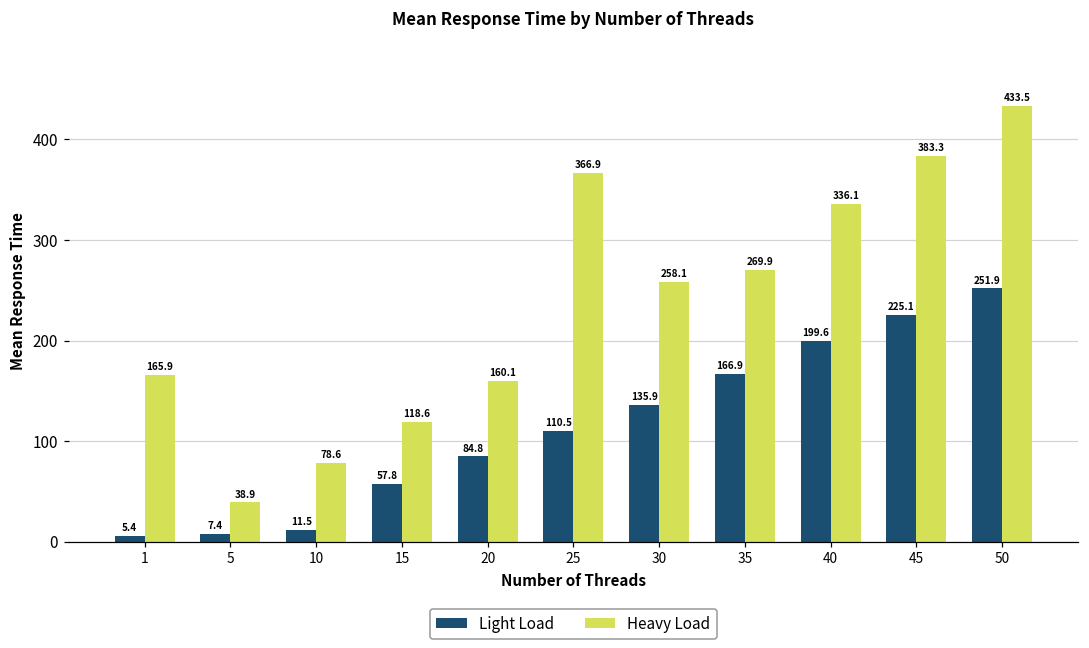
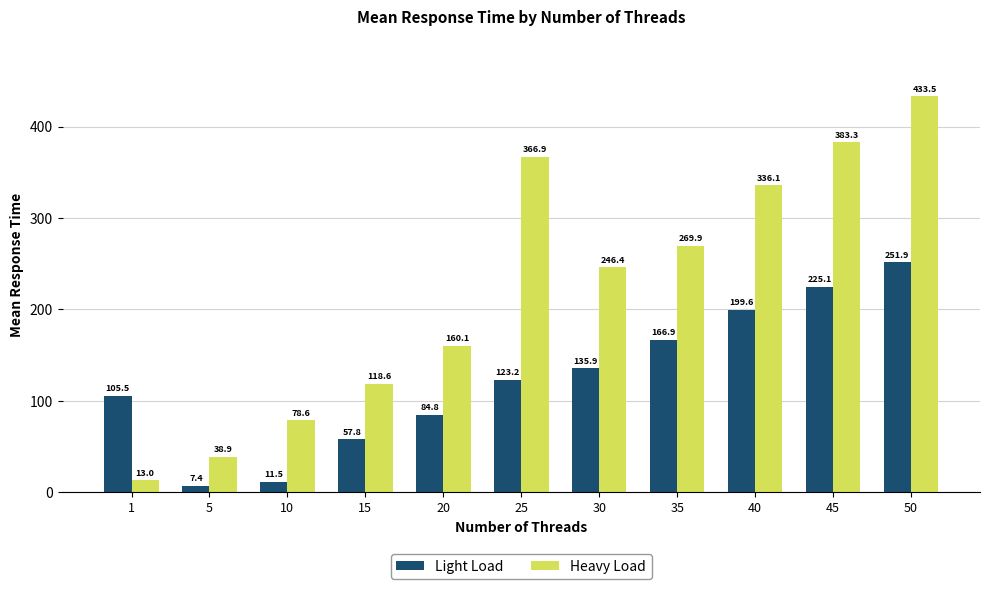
Light Load, 1: 5.4 -> 105.5
Heavy Load, 1: 165.9 -> 13.0
Light Load, 25: 110.5 -> 123.2
Heavy Load, 30: 258.1 -> 246.4
